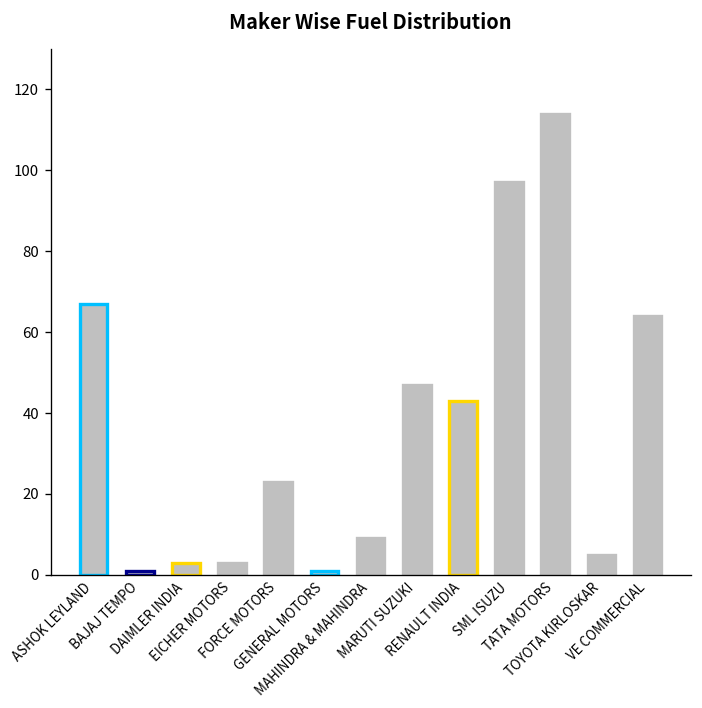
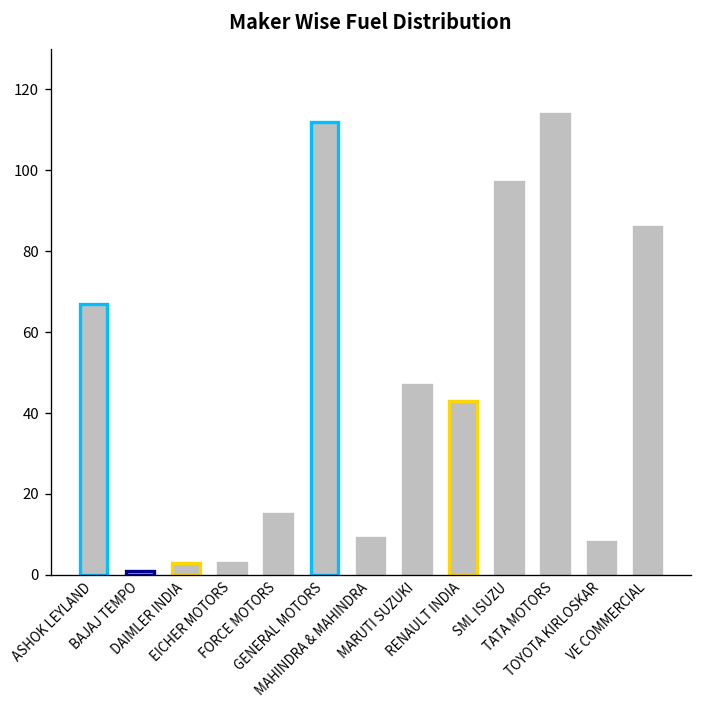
FORCE MOTORS: 23 -> 15
GENERAL MOTORS: 1 -> 112
TOYOTA KIRLOSKAR: 5 -> 8
VE COMMERCIAL: 64 -> 86
